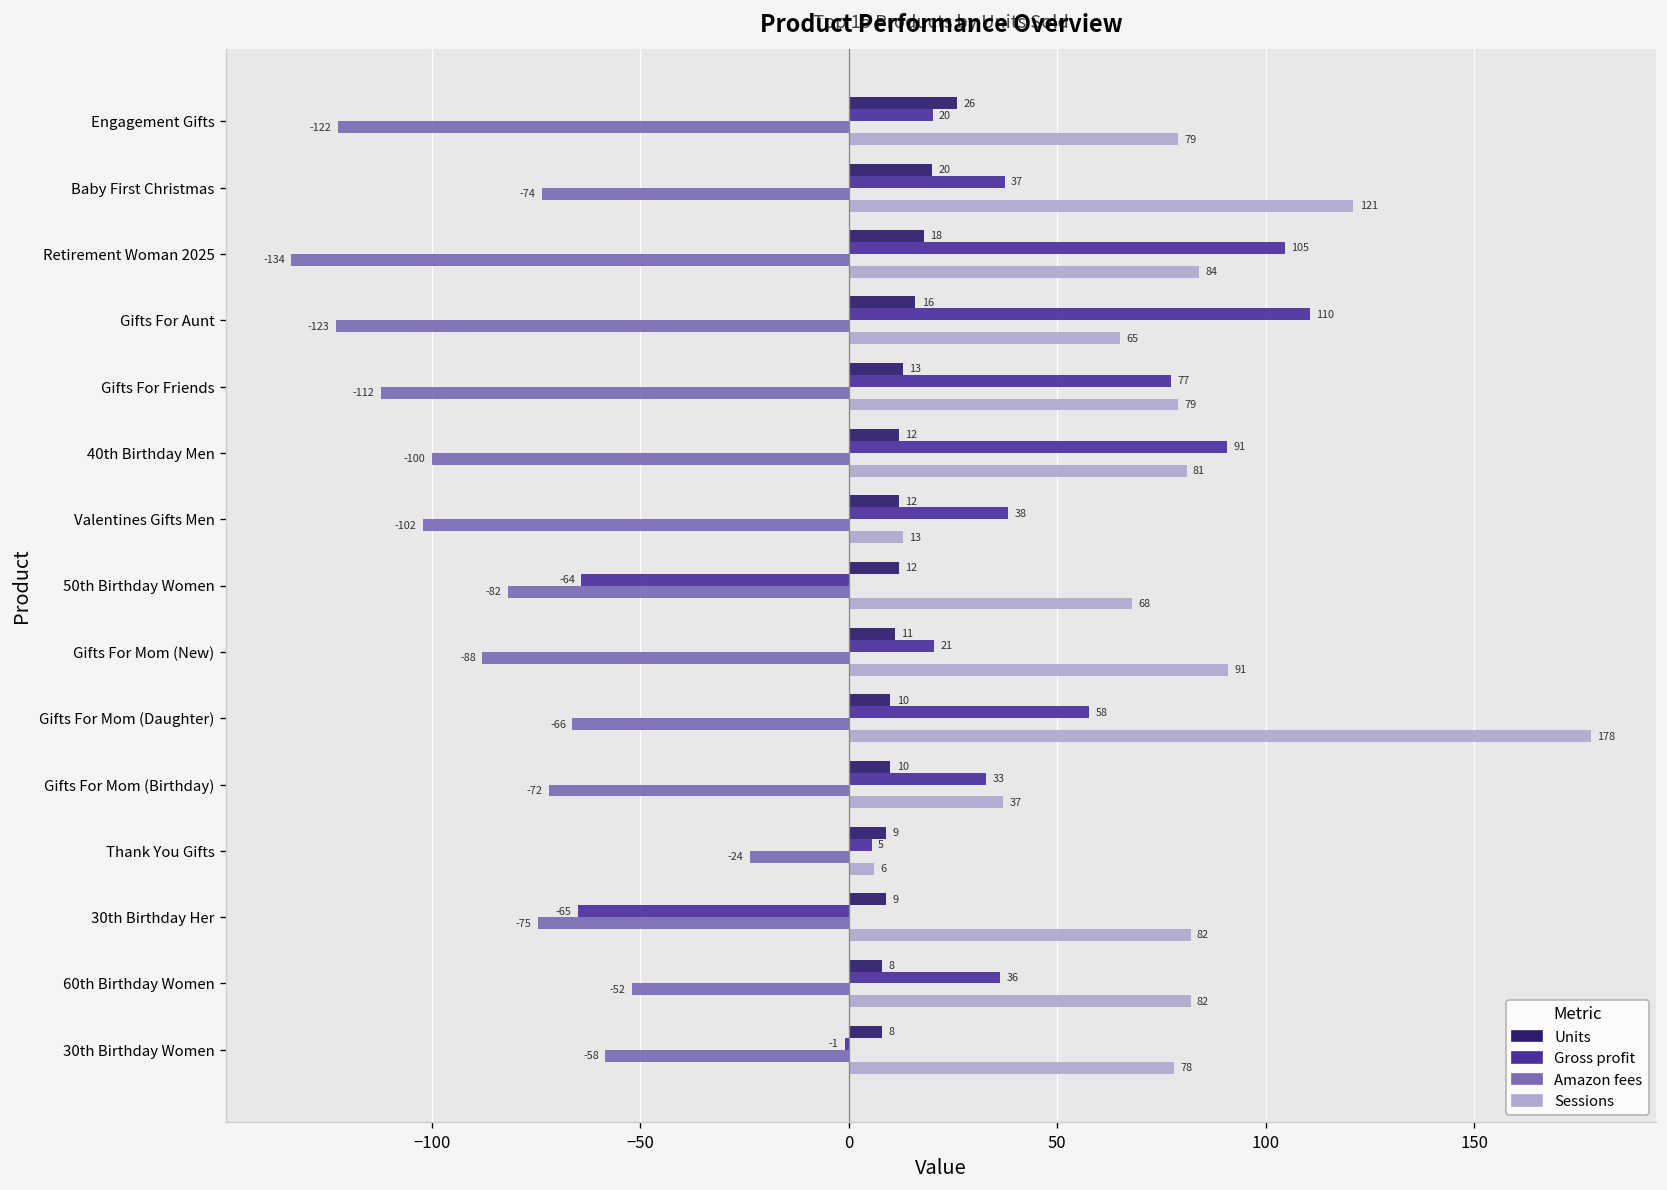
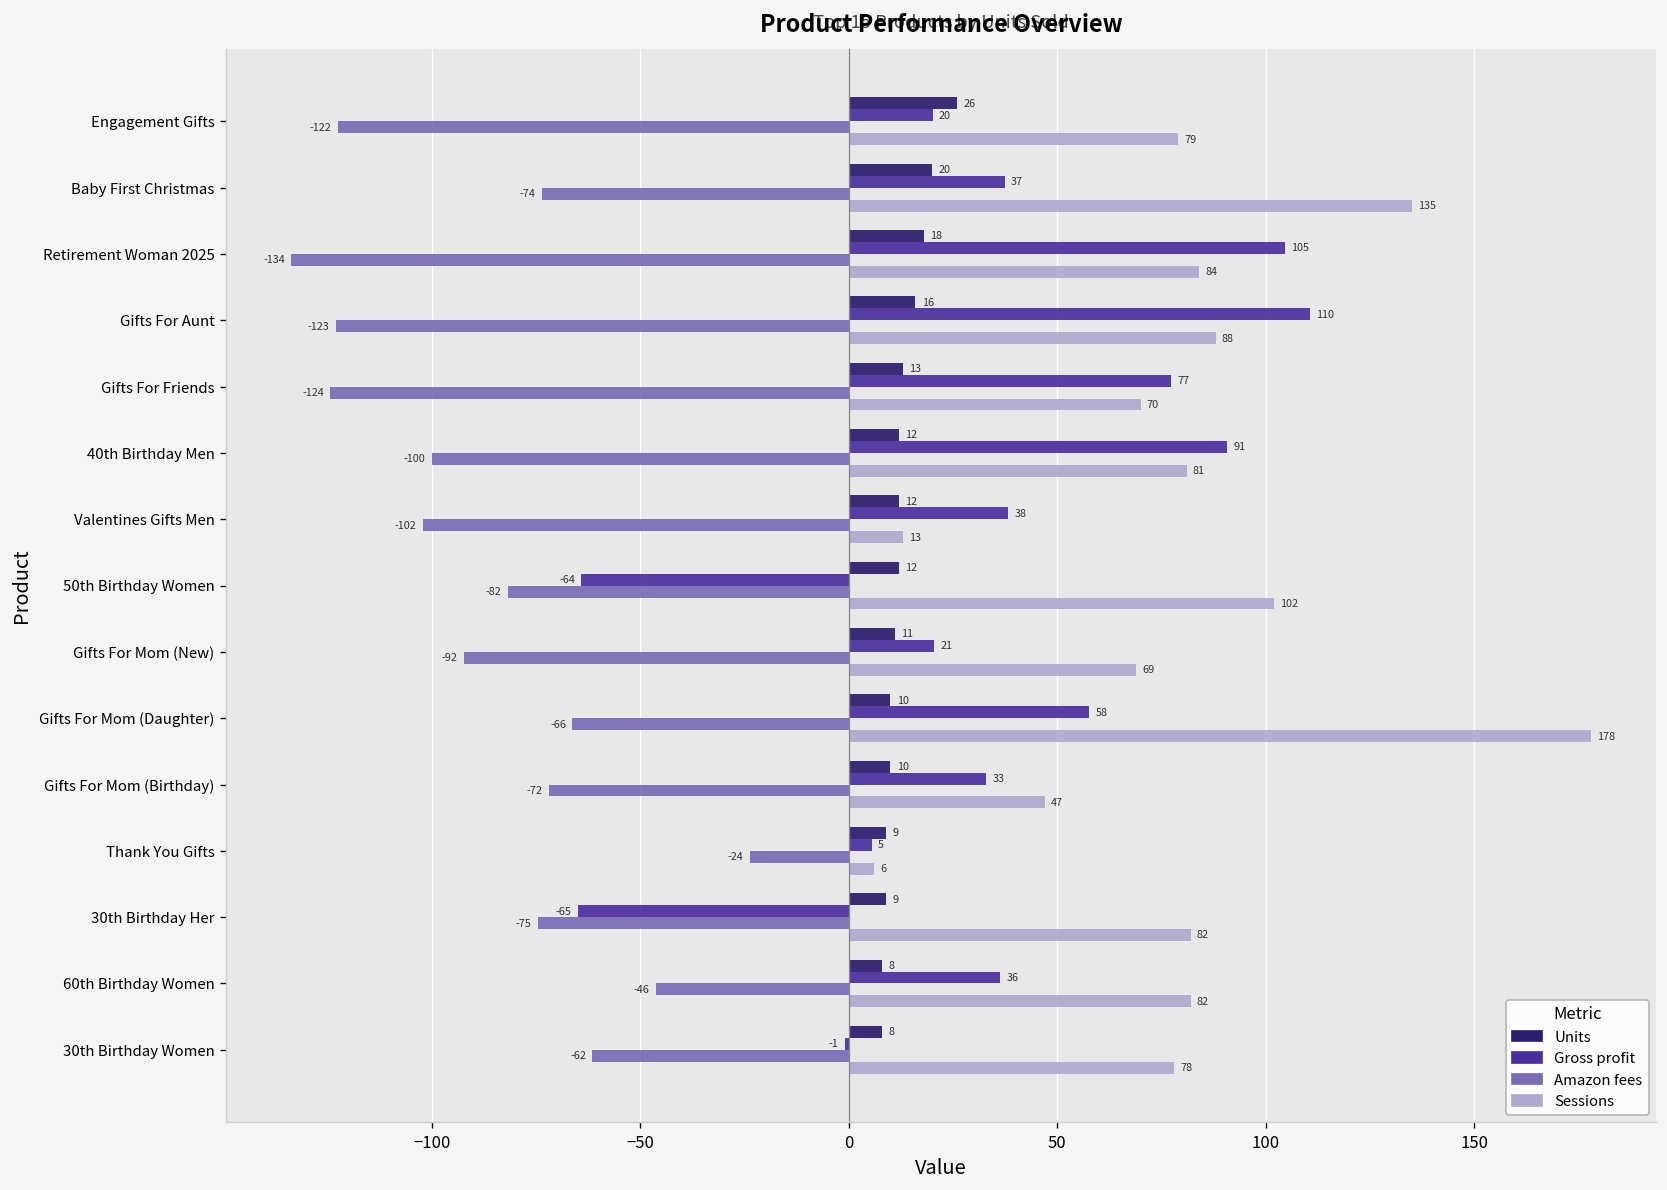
Sessions, Baby First Christmas: 121 -> 135
Sessions, Gifts For Aunt: 65 -> 88
Amazon fees, Gifts For Friends: -112 -> -124
Sessions, Gifts For Friends: 79 -> 70
Sessions, 50th Birthday Women: 68 -> 102
Amazon fees, Gifts For Mom (New): -88 -> -92
Sessions, Gifts For Mom (New): 91 -> 69
Sessions, Gifts For Mom (Birthday): 37 -> 47
Amazon fees, 60th Birthday Women: -52 -> -46
Amazon fees, 30th Birthday Women: -58 -> -62
